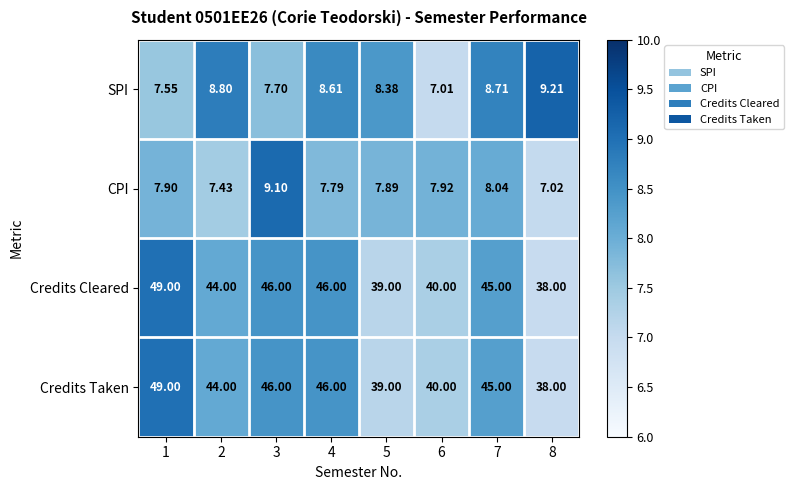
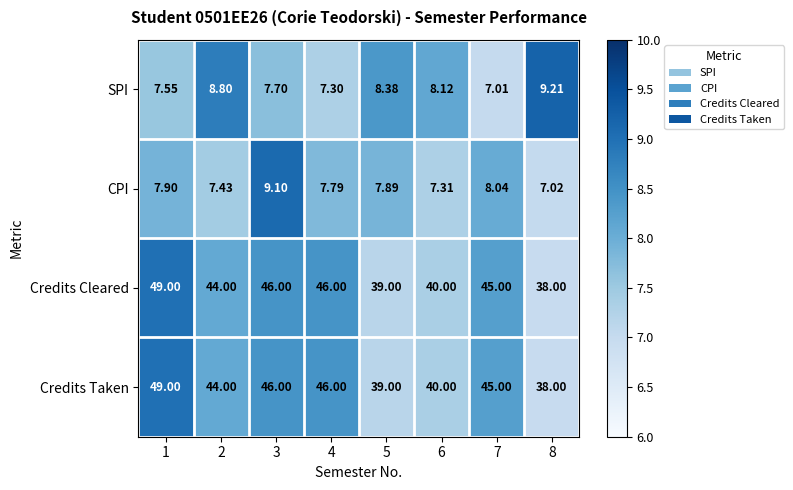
SPI, 4: 8.61 -> 7.30
SPI, 6: 7.01 -> 8.12
SPI, 7: 8.71 -> 7.01
CPI, 6: 7.92 -> 7.31
